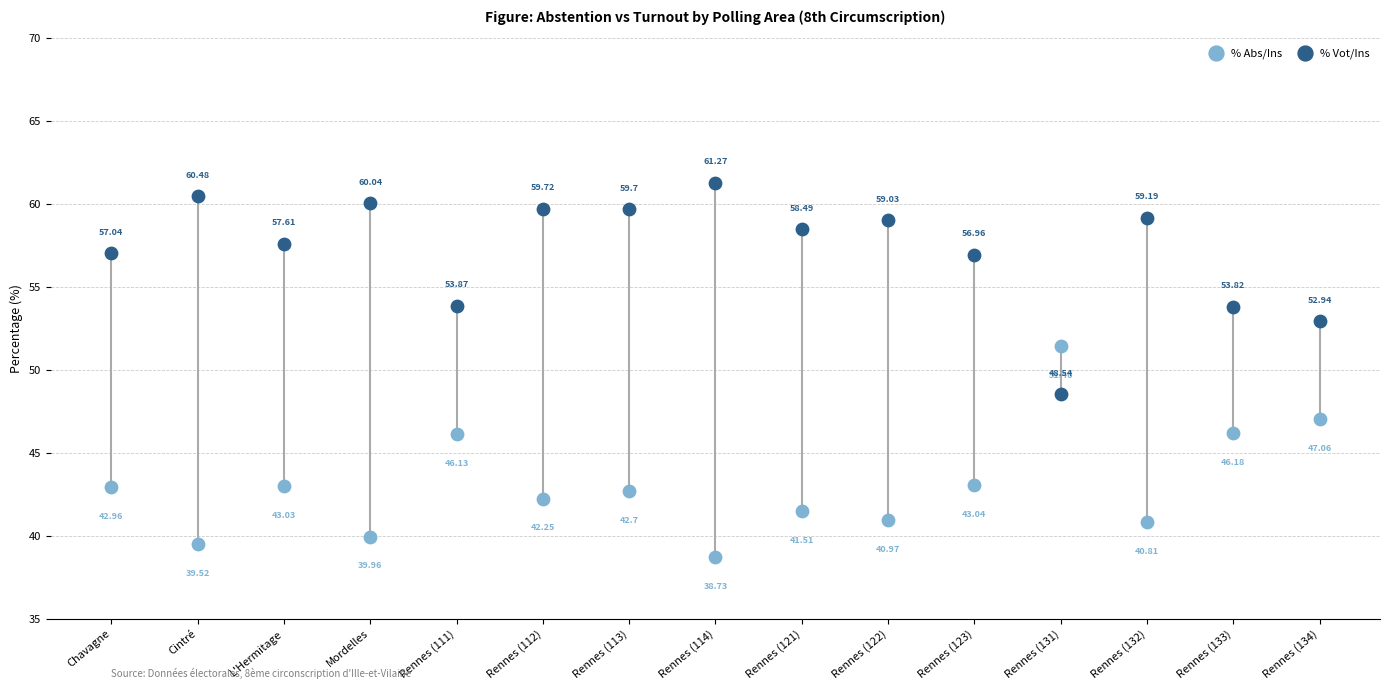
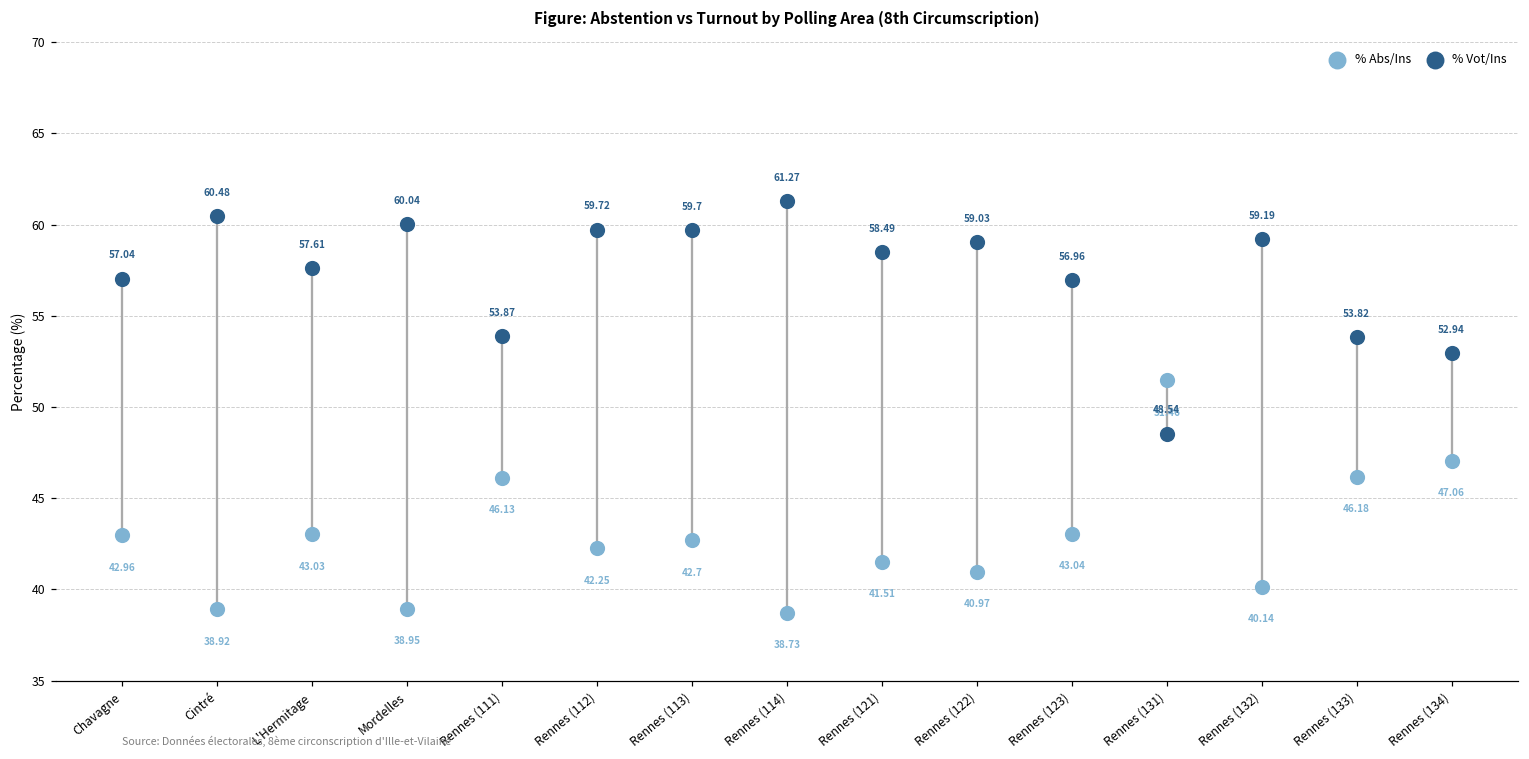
% Abs/Ins, Cintré: 39.52 -> 38.92
% Abs/Ins, Mordelles: 39.96 -> 38.95
% Abs/Ins, Rennes (132): 40.81 -> 40.14
